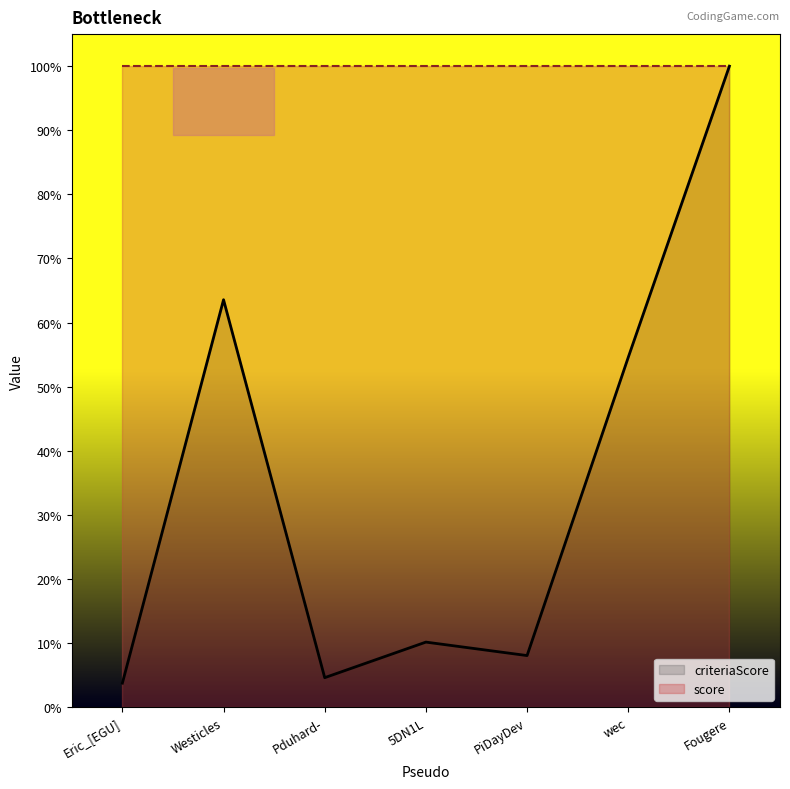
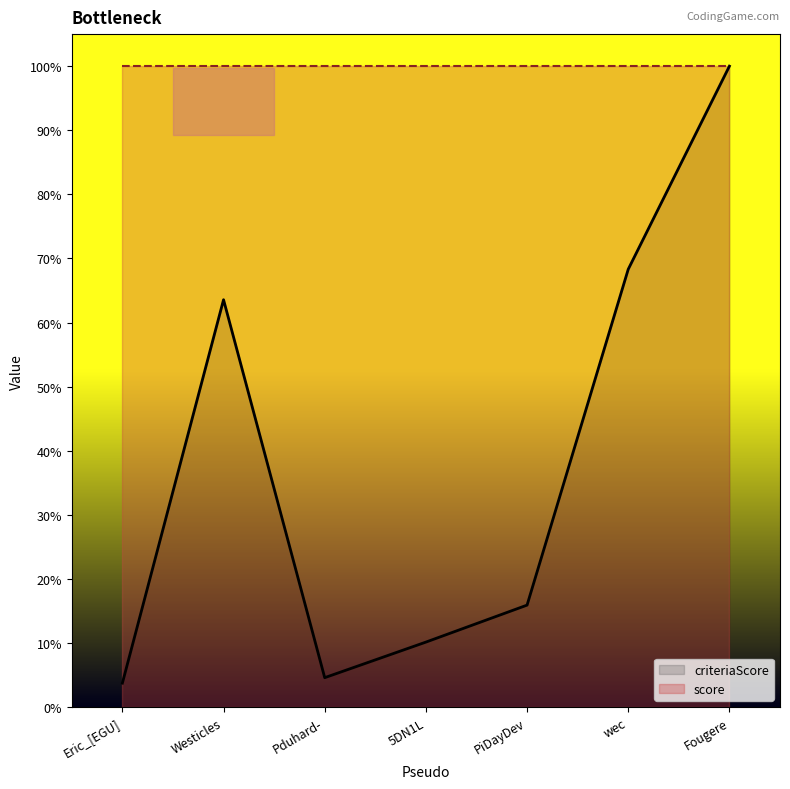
criteriaScore, PiDayDev: 8% -> 16%
criteriaScore, wec: 55% -> 68%
